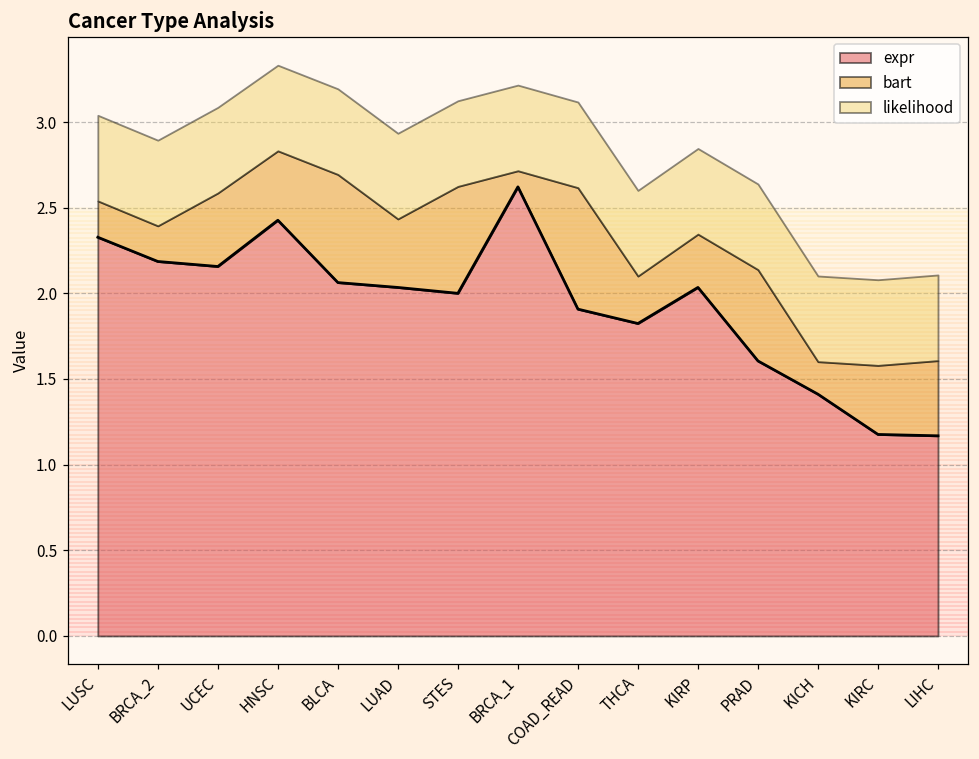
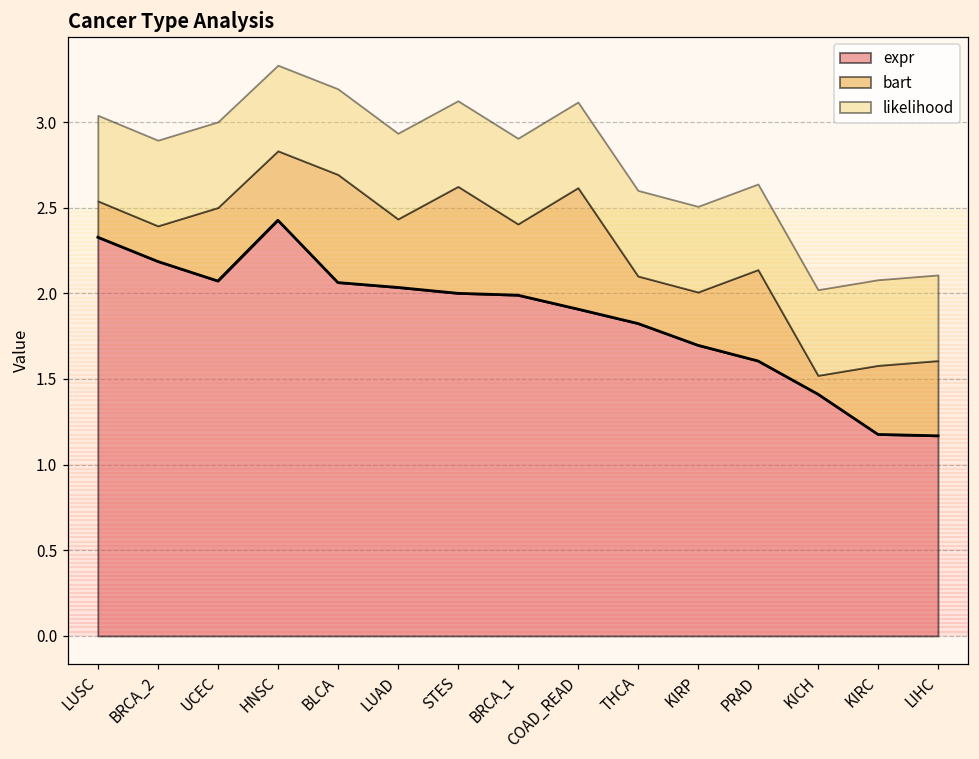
expr, UCEC: 2.16 -> 2.07
expr, BRCA_1: 2.62 -> 1.99
bart, BRCA_1: 0.09 -> 0.42
expr, KIRP: 2.03 -> 1.70
bart, KICH: 0.19 -> 0.11
